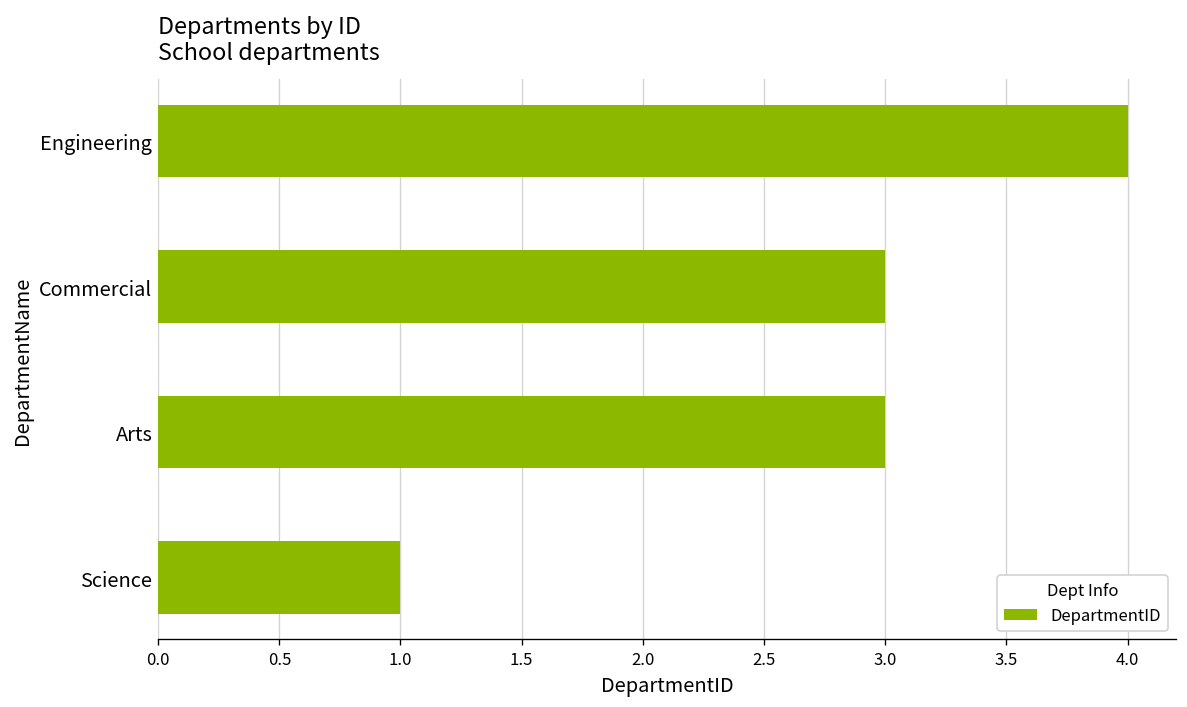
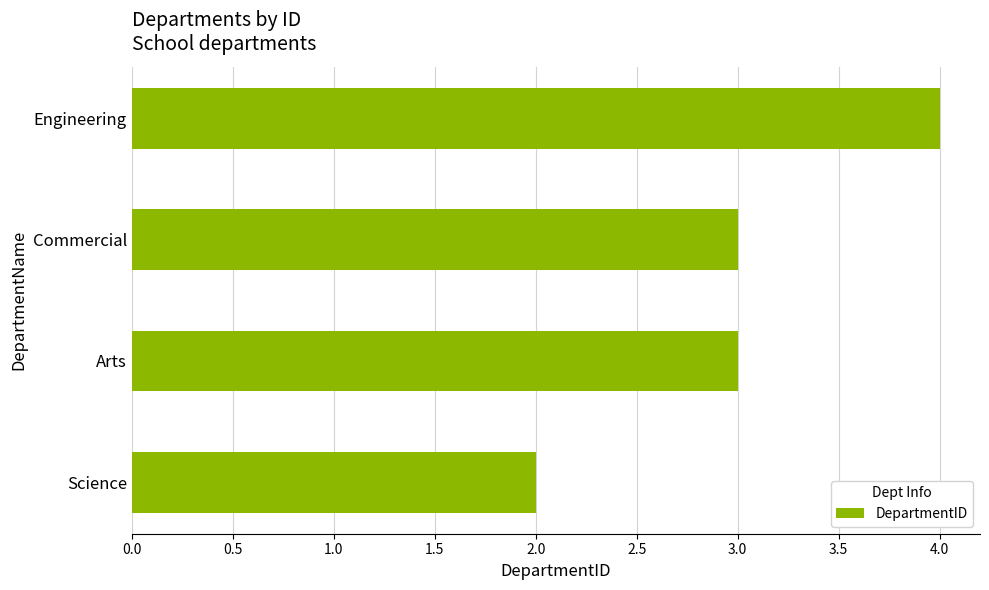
Science: 1 -> 2
